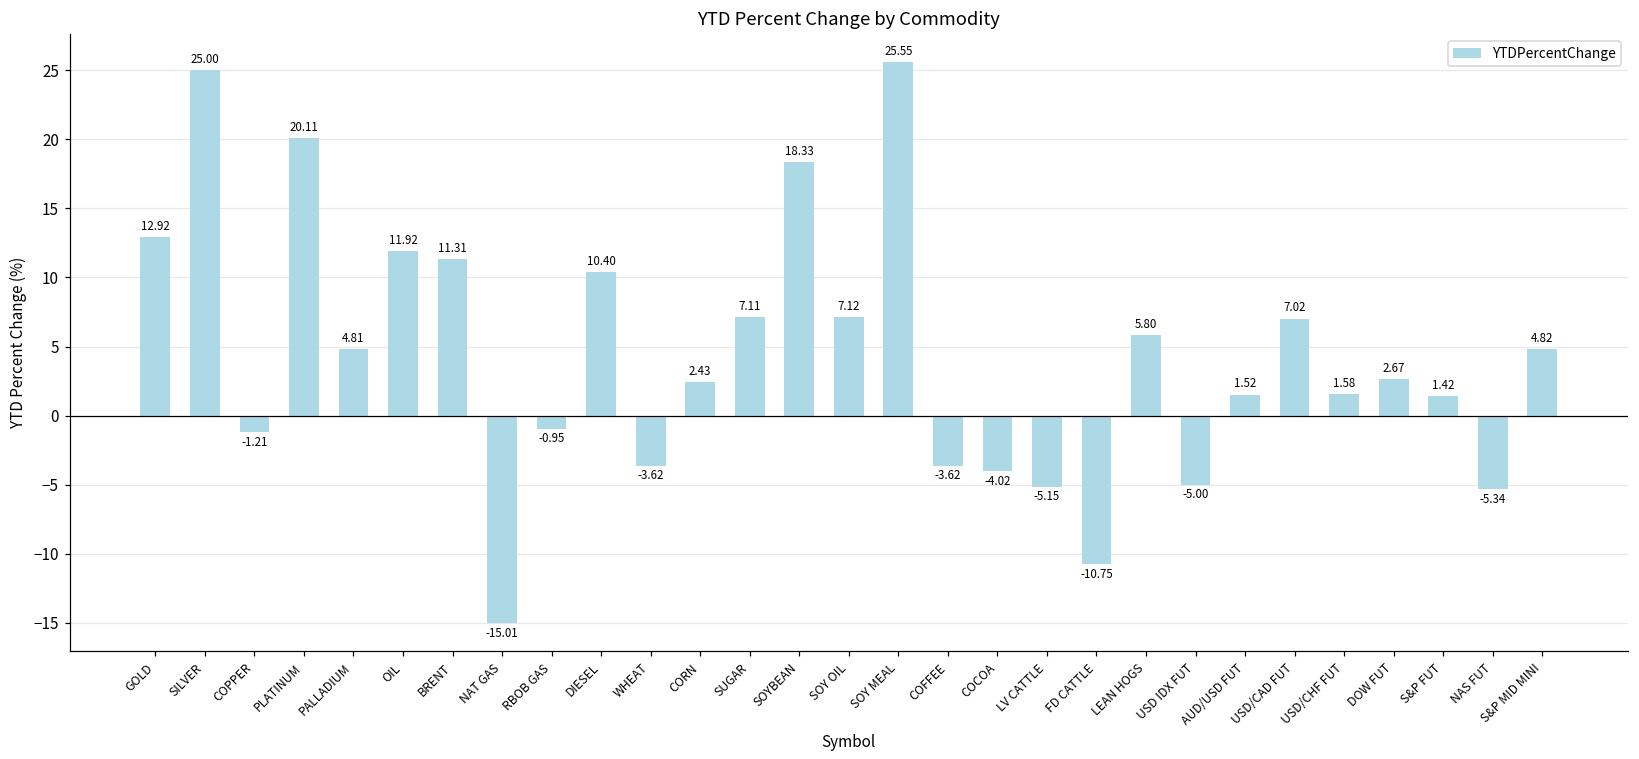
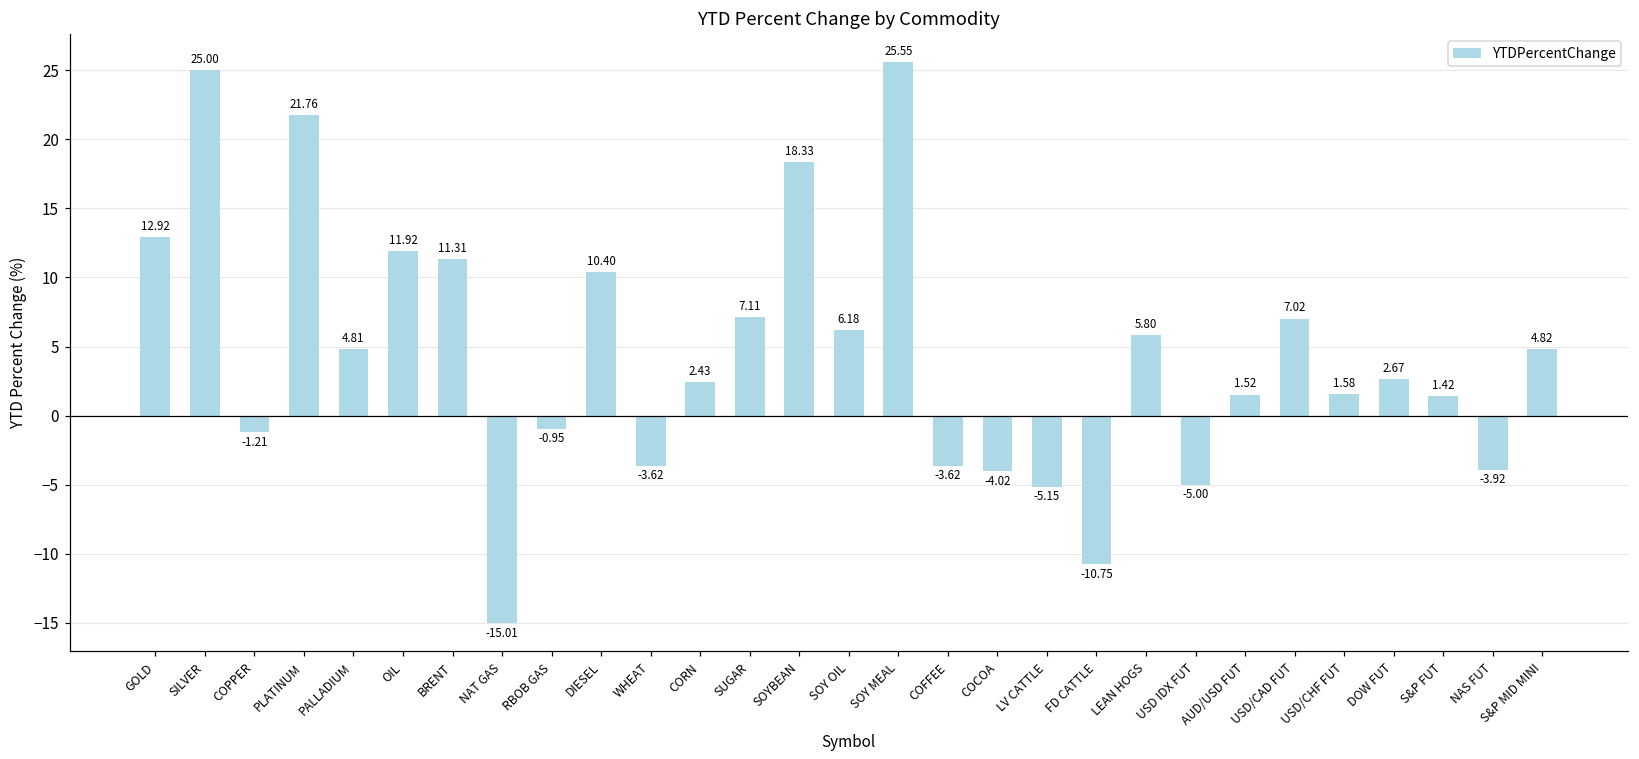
PLATINUM: 20.11 -> 21.76
SOY OIL: 7.12 -> 6.18
NAS FUT: -5.34 -> -3.92
